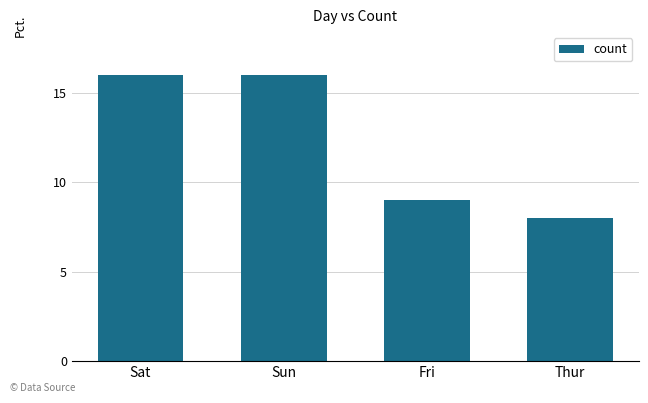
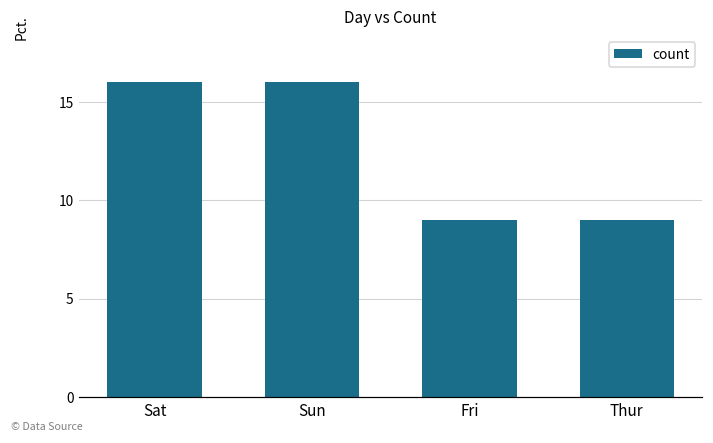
Thur: 8 -> 9
